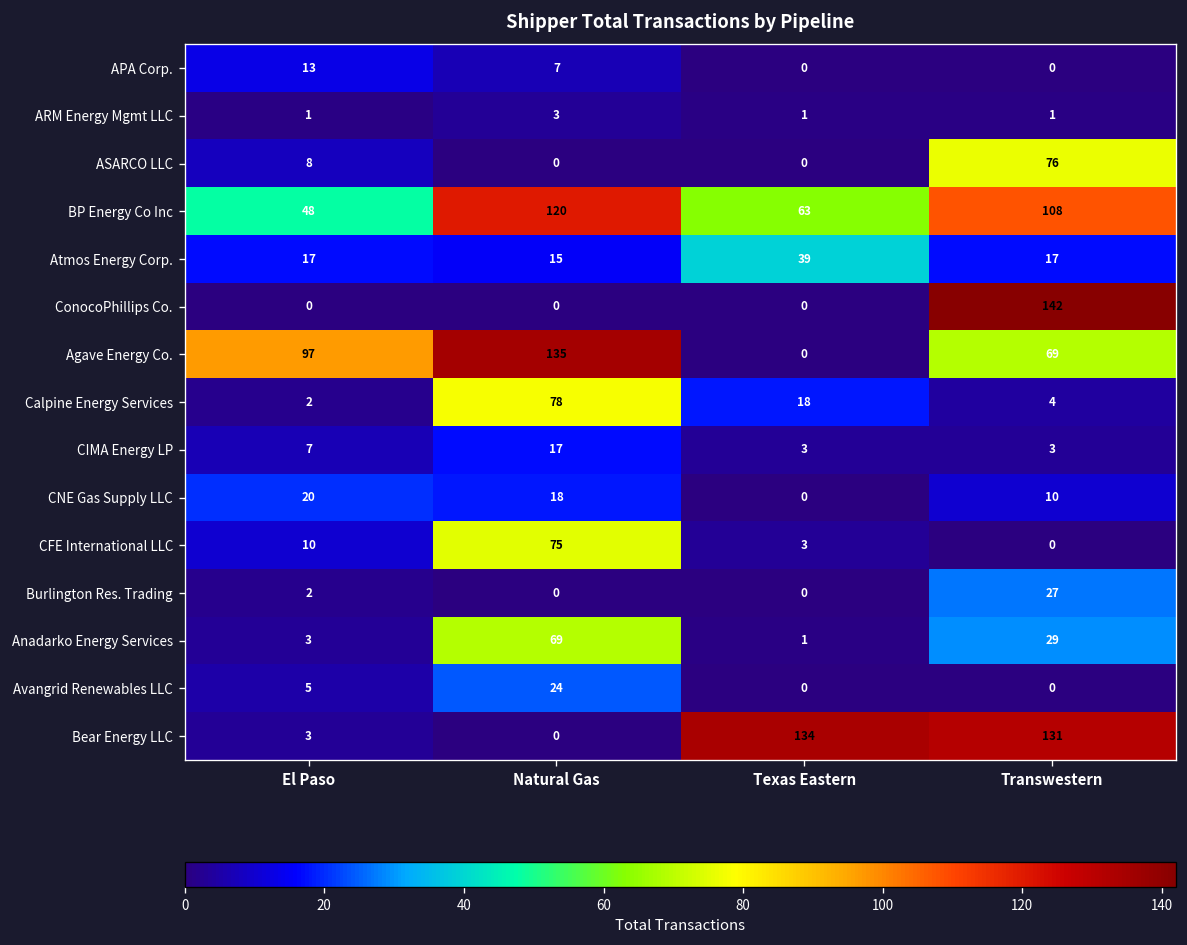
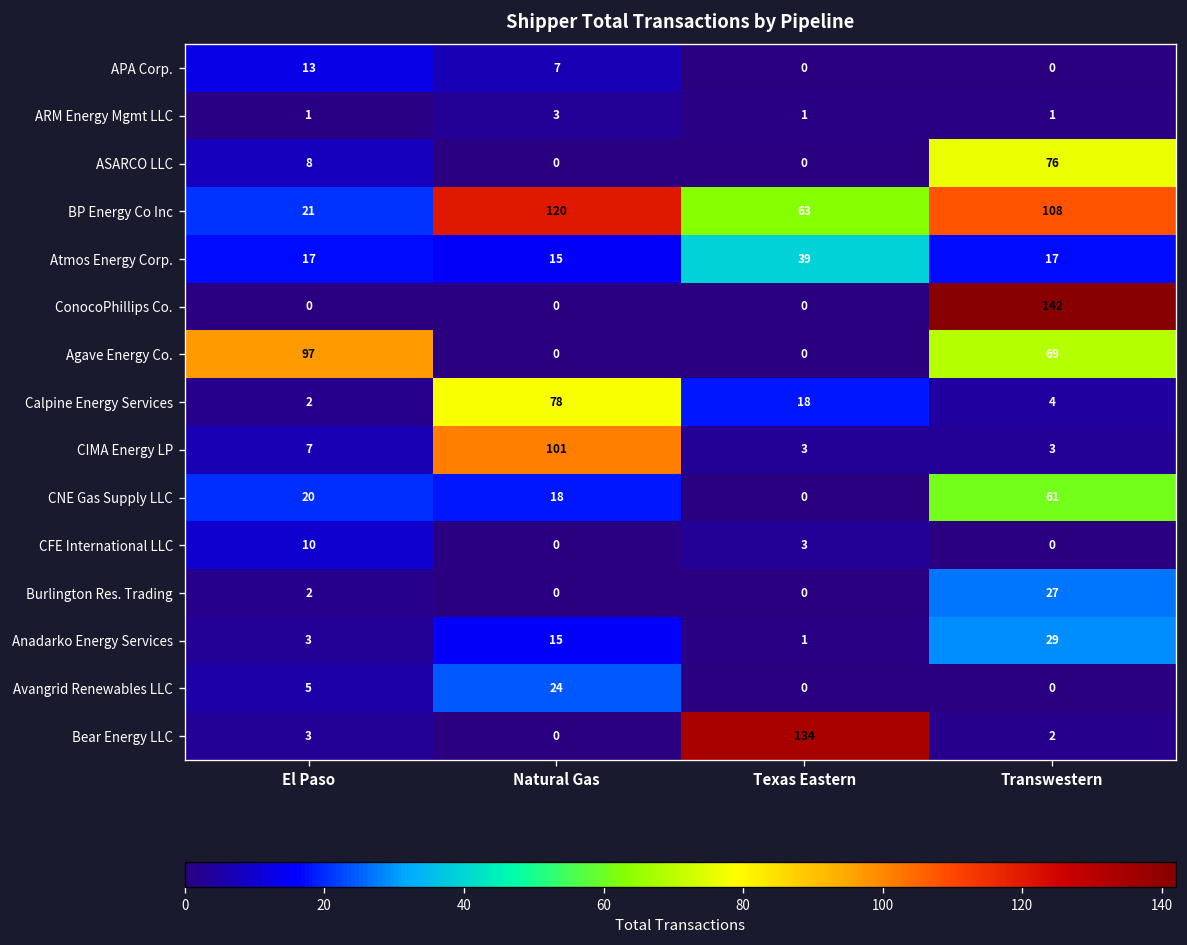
BP Energy Co Inc, El Paso: 48 -> 21
Agave Energy Co., Natural Gas: 135 -> 0
CIMA Energy LP, Natural Gas: 17 -> 101
CNE Gas Supply LLC, Transwestern: 10 -> 61
CFE International LLC, Natural Gas: 75 -> 0
Anadarko Energy Services, Natural Gas: 69 -> 15
Bear Energy LLC, Transwestern: 131 -> 2
